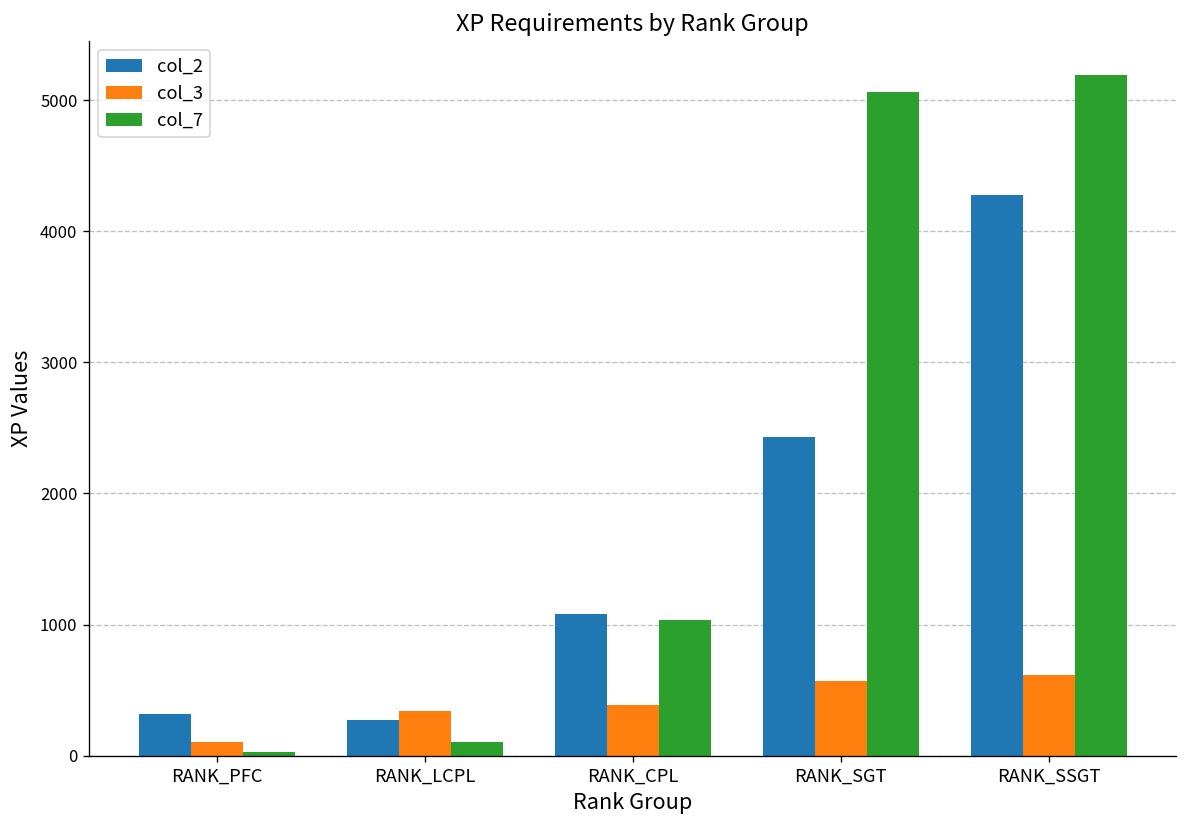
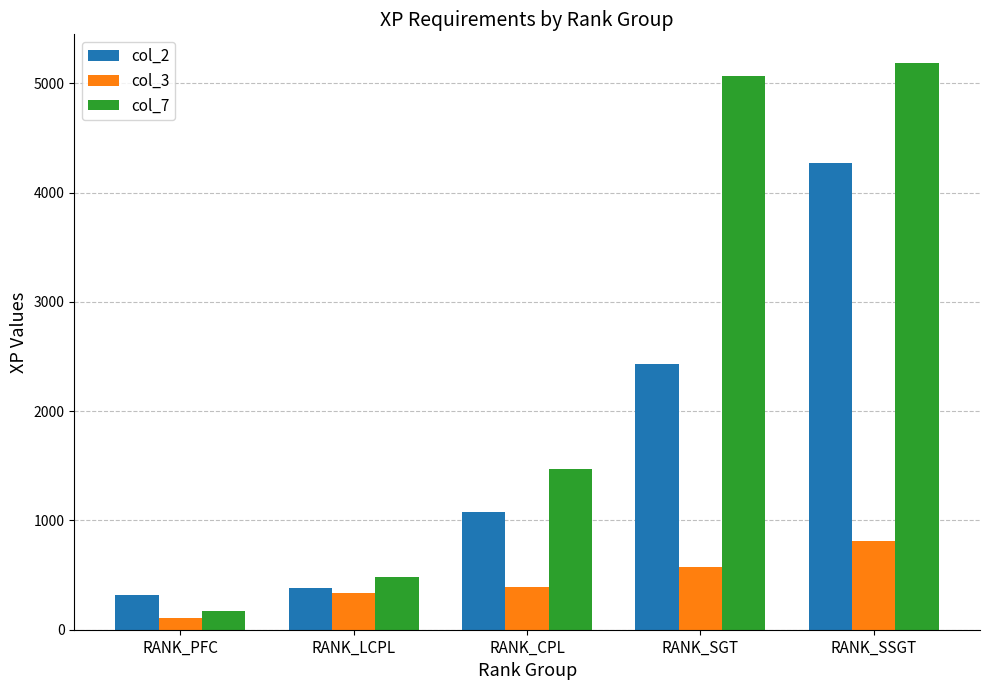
col_7, RANK_PFC: 30 -> 180
col_2, RANK_LCPL: 270 -> 380
col_7, RANK_LCPL: 110 -> 480
col_7, RANK_CPL: 1040 -> 1470
col_3, RANK_SSGT: 620 -> 810
